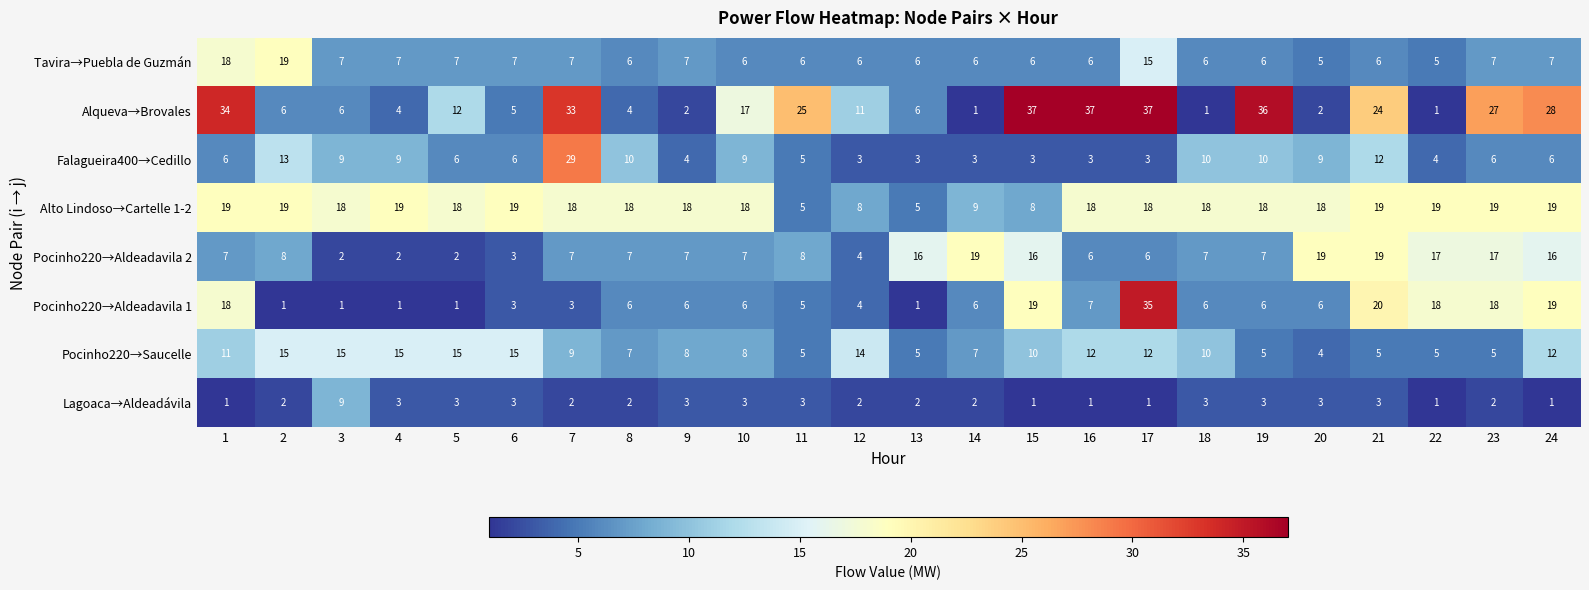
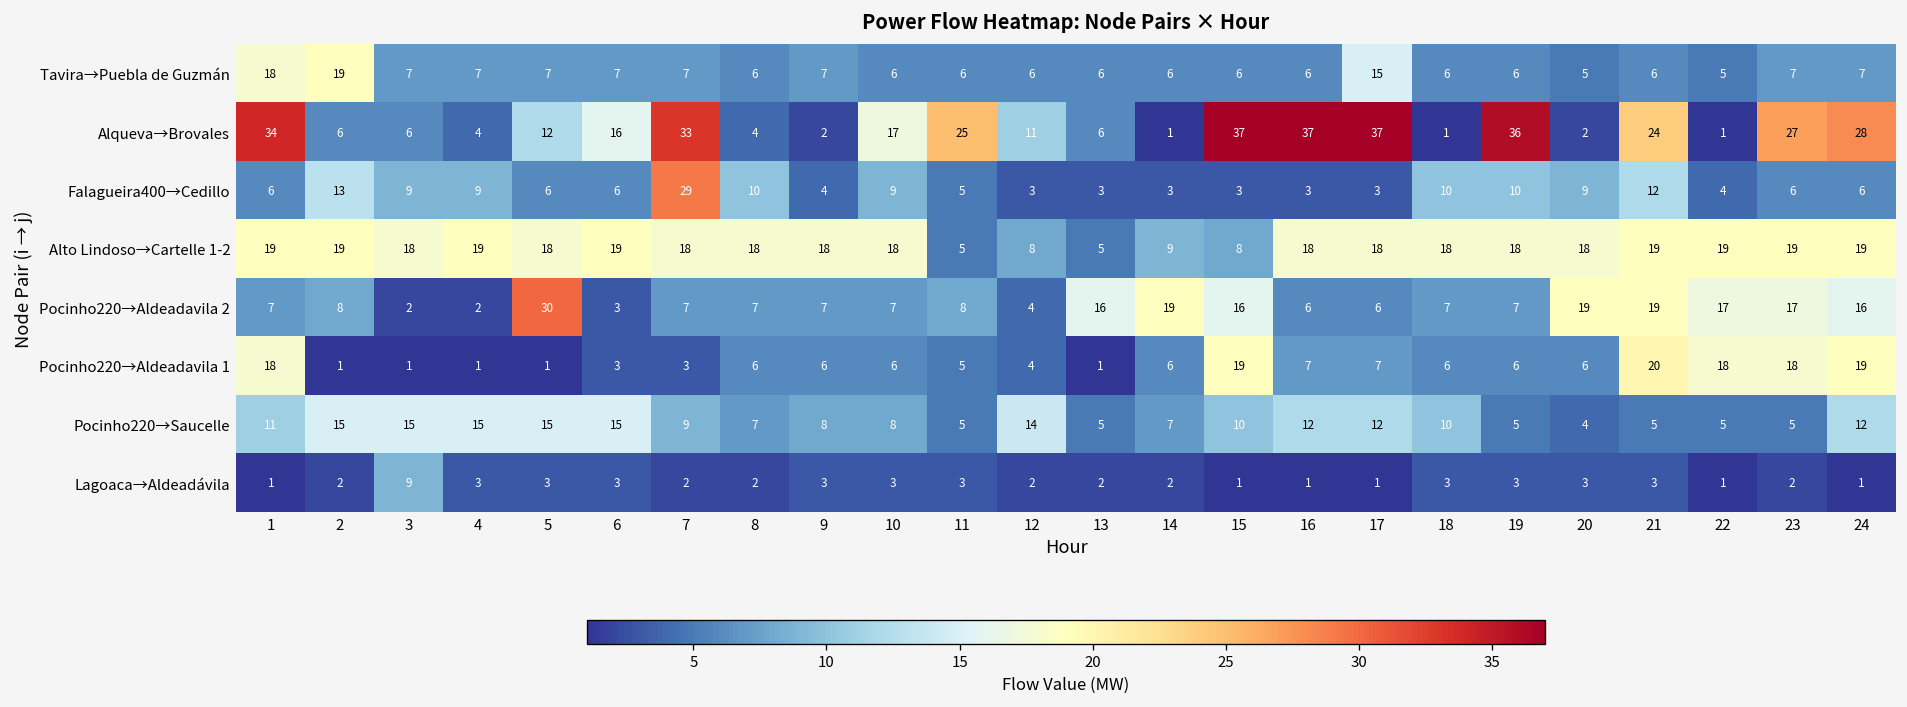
Alqueva→Brovales, 6: 5 -> 16
Pocinho220→Aldeadavila 2, 5: 2 -> 30
Pocinho220→Aldeadavila 1, 17: 35 -> 7
